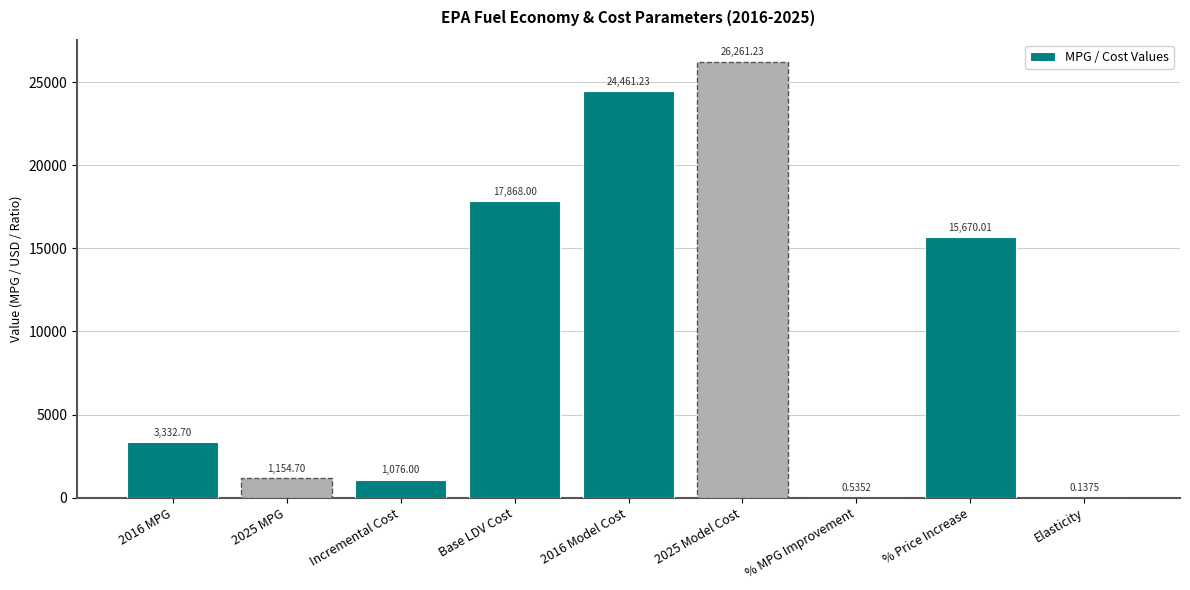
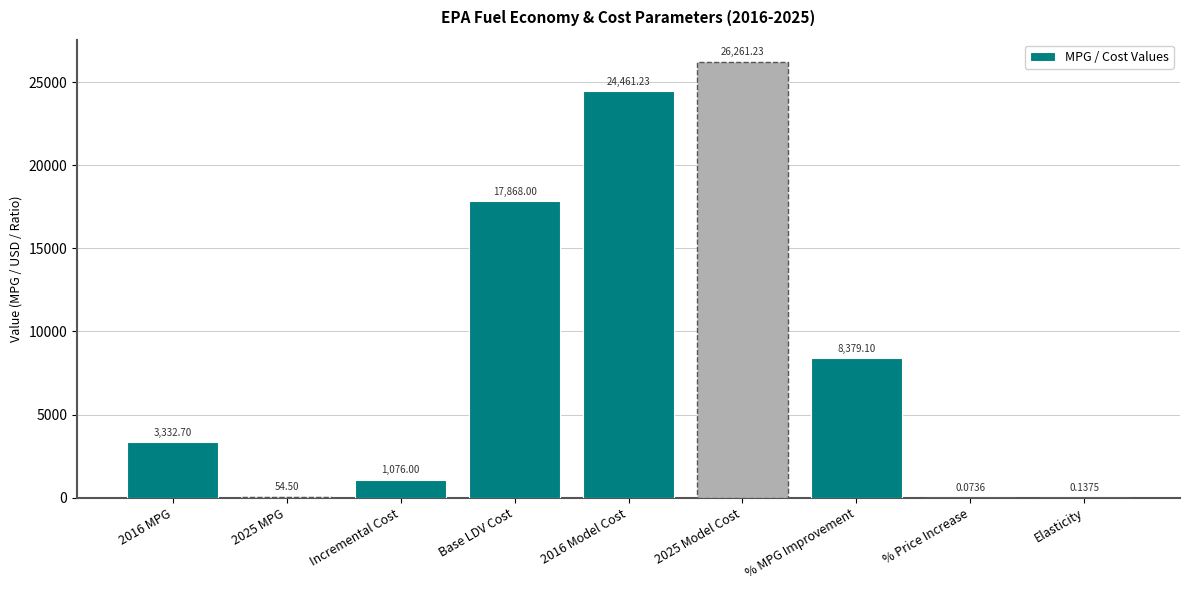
MPG / Cost Values, 2025 MPG: 1,154.70 -> 54.50
MPG / Cost Values, % MPG Improvement: 0.5352 -> 8,379.10
MPG / Cost Values, % Price Increase: 15,670.01 -> 0.0736
